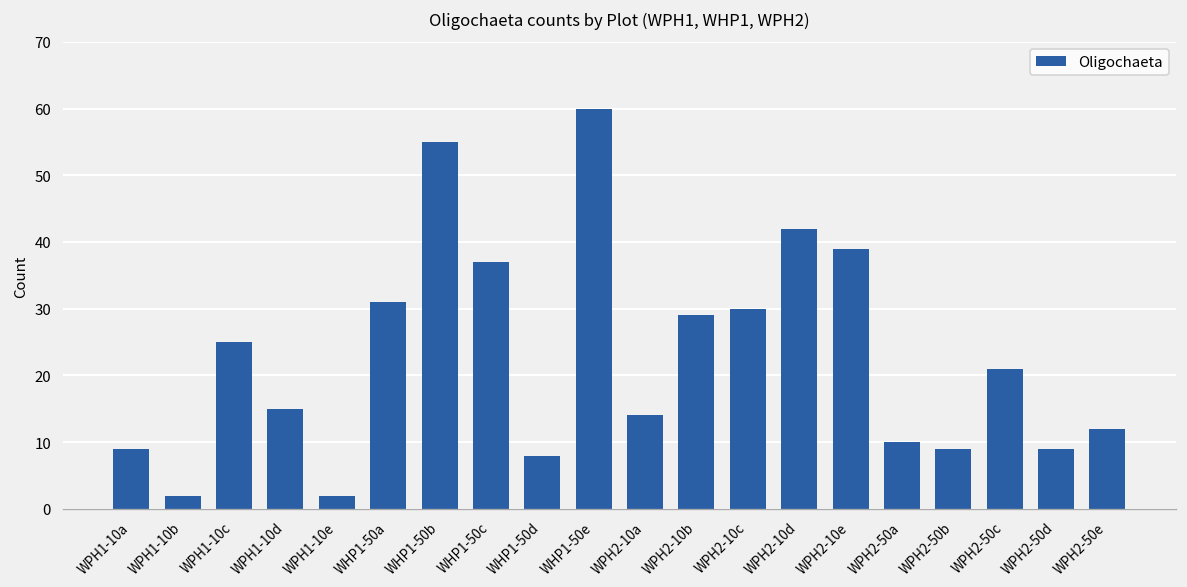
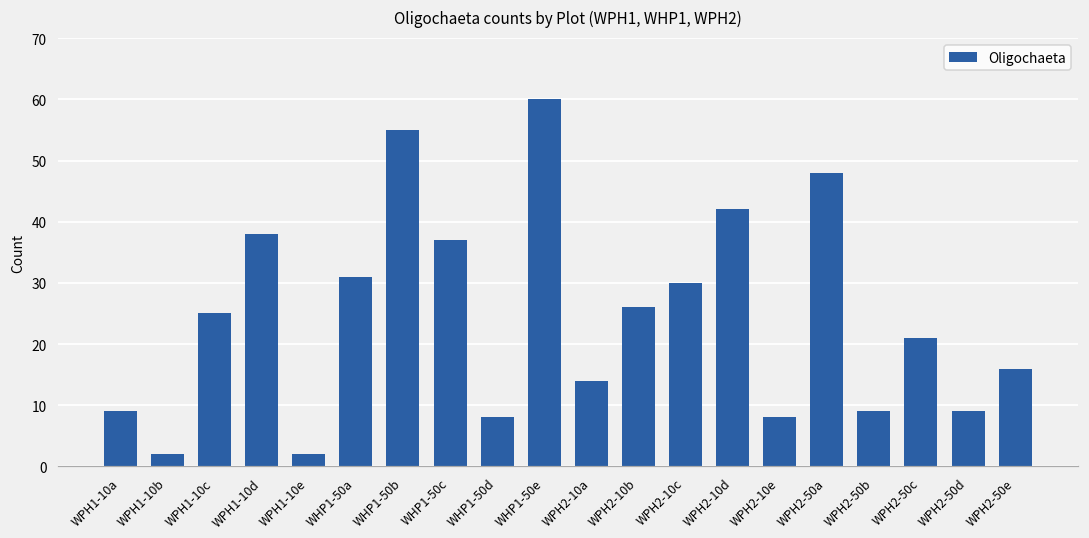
WPH1-10d: 15 -> 38
WPH2-10b: 29 -> 26
WPH2-10e: 39 -> 8
WPH2-50a: 10 -> 48
WPH2-50e: 12 -> 16
